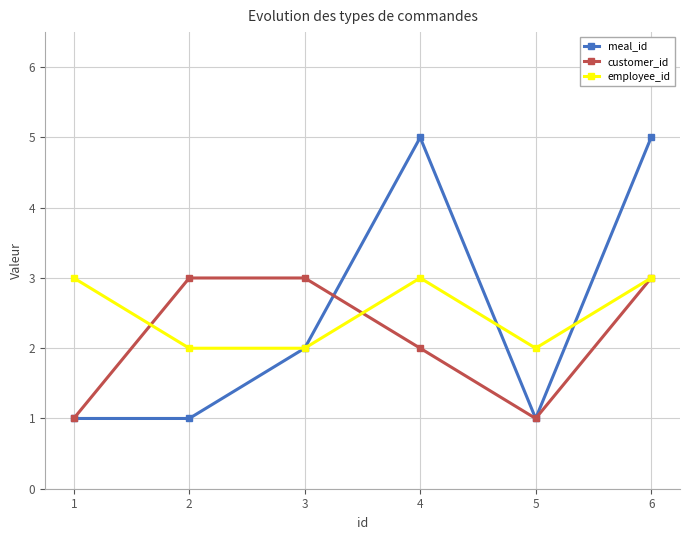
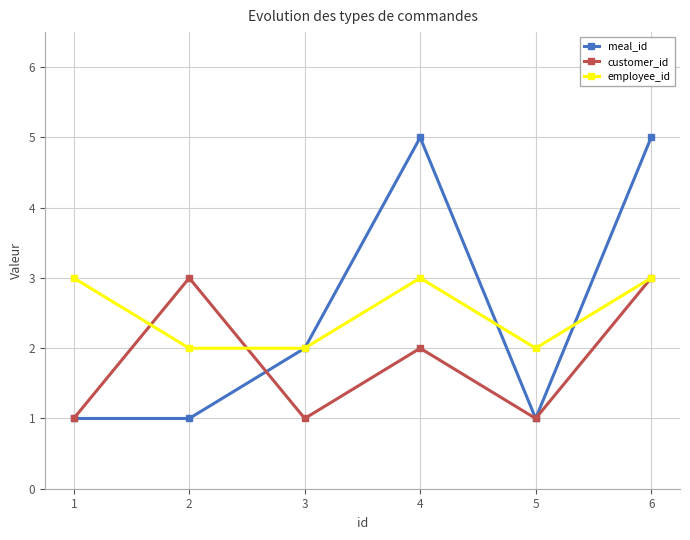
customer_id, 3: 3 -> 1
